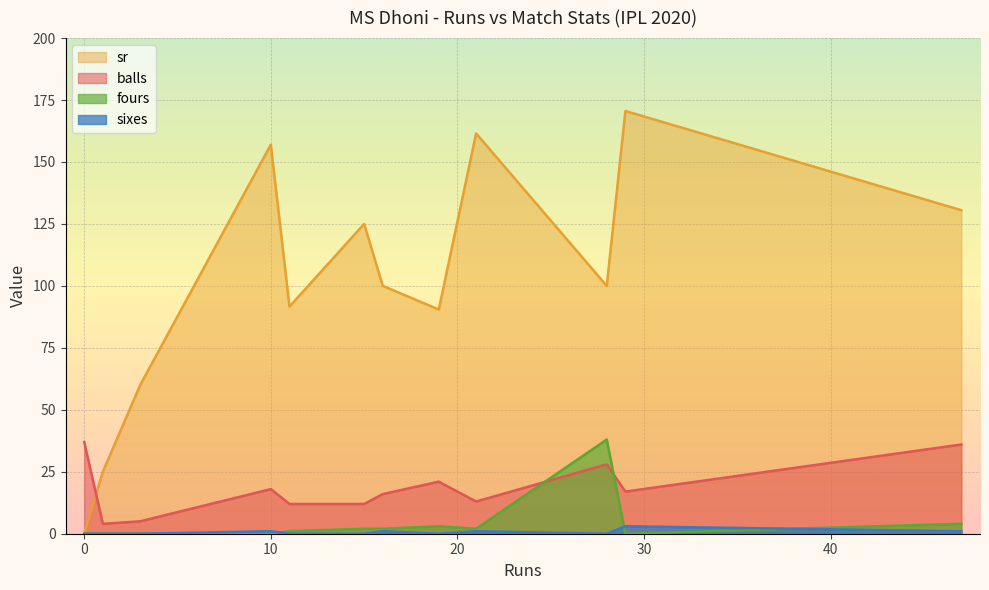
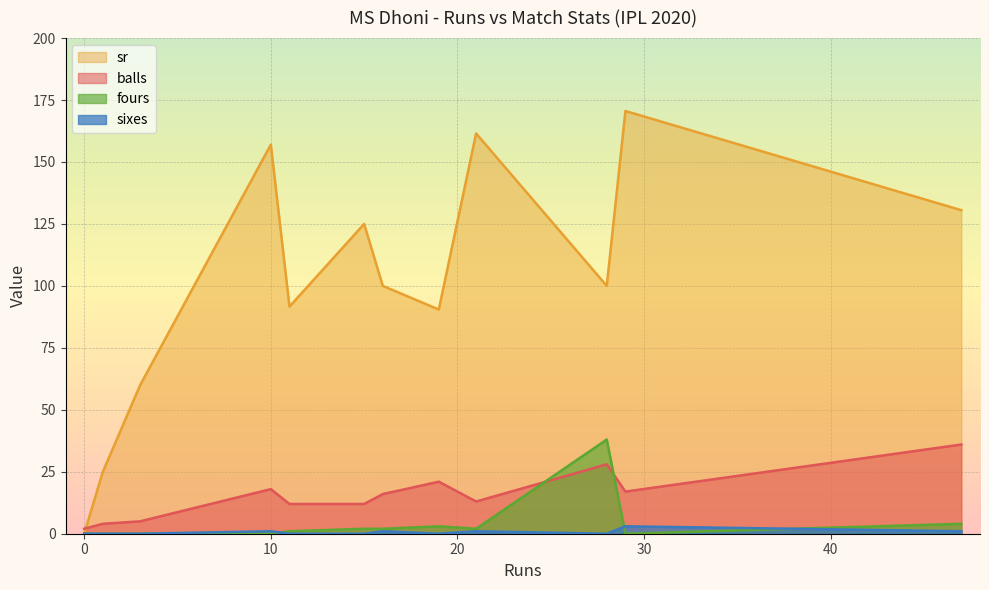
balls, 0: 37 -> 2
